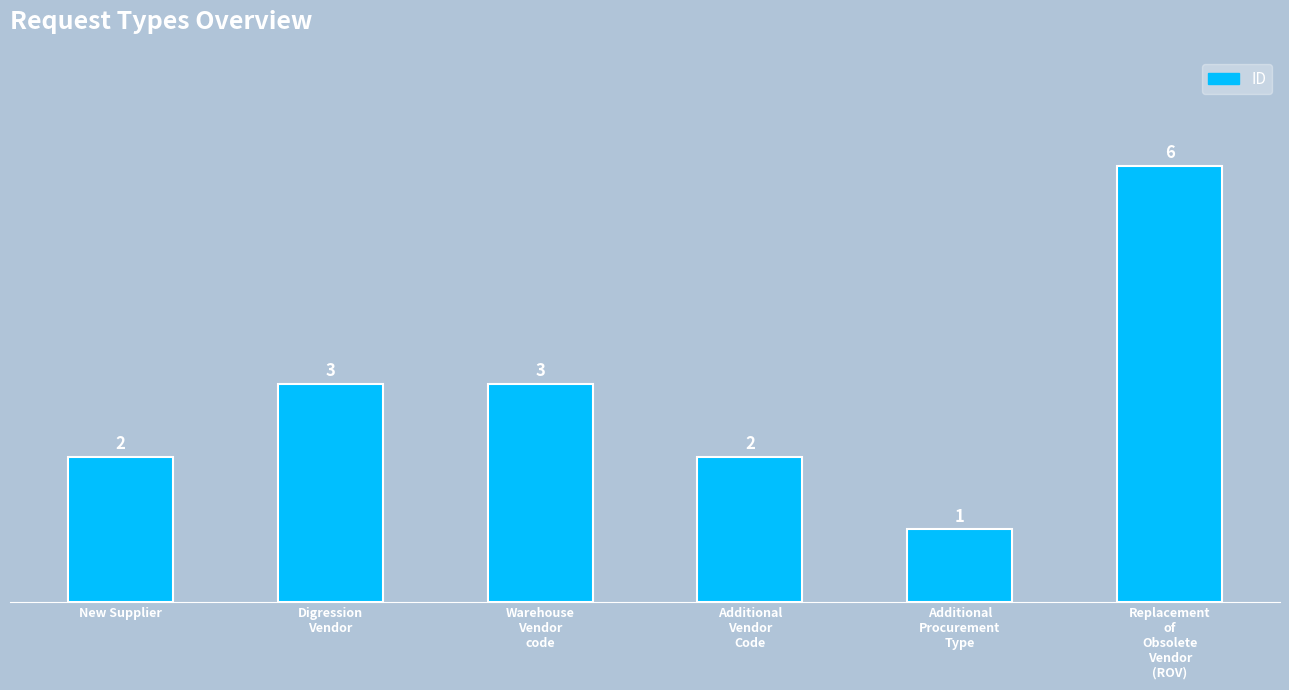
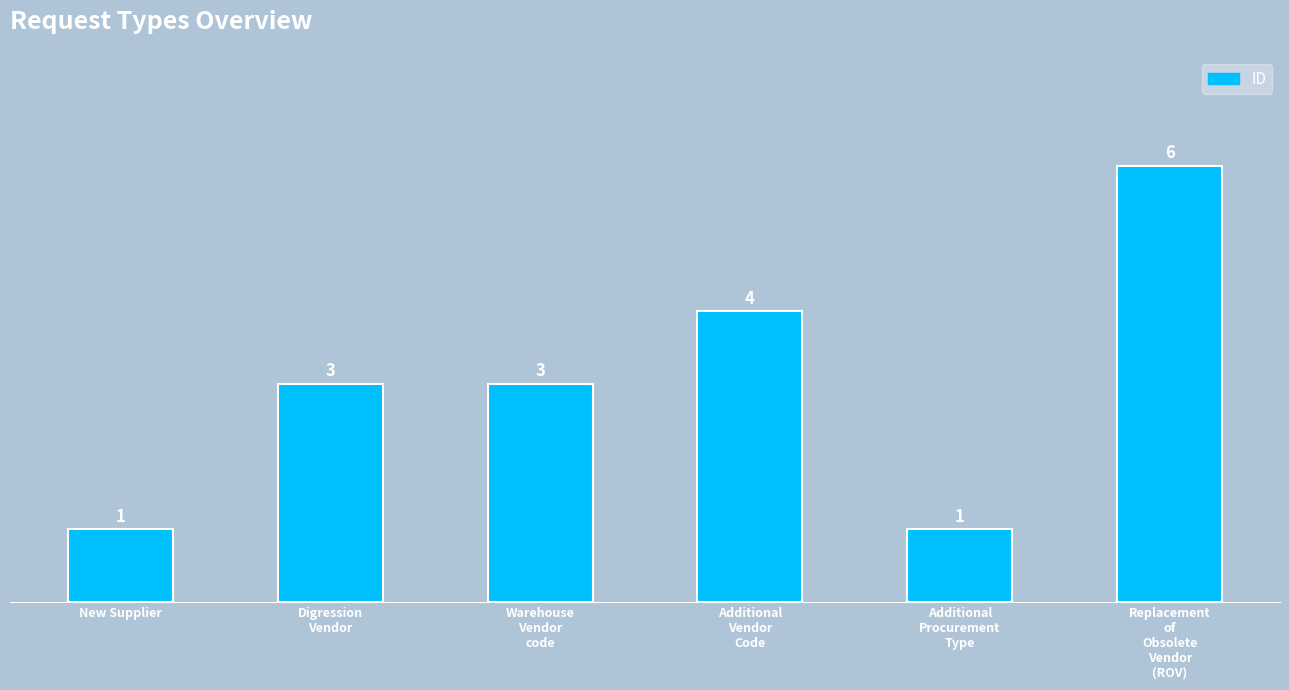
New Supplier: 2 -> 1
Additional Vendor Code: 2 -> 4
